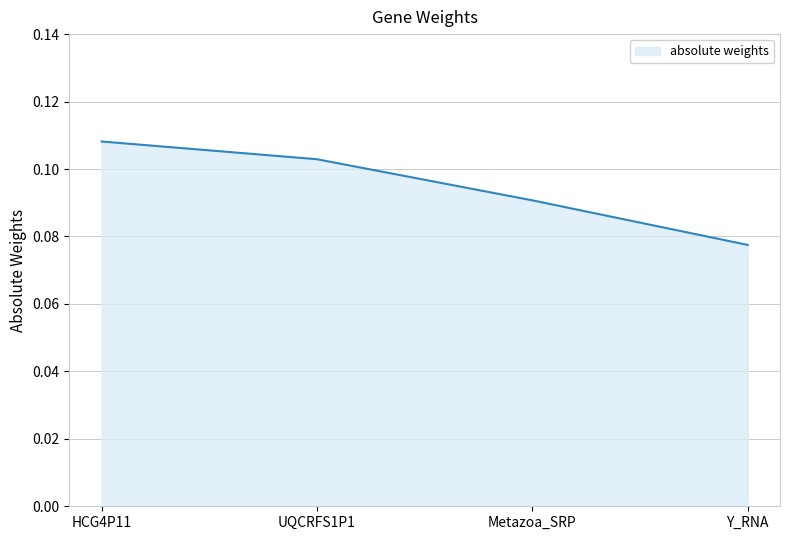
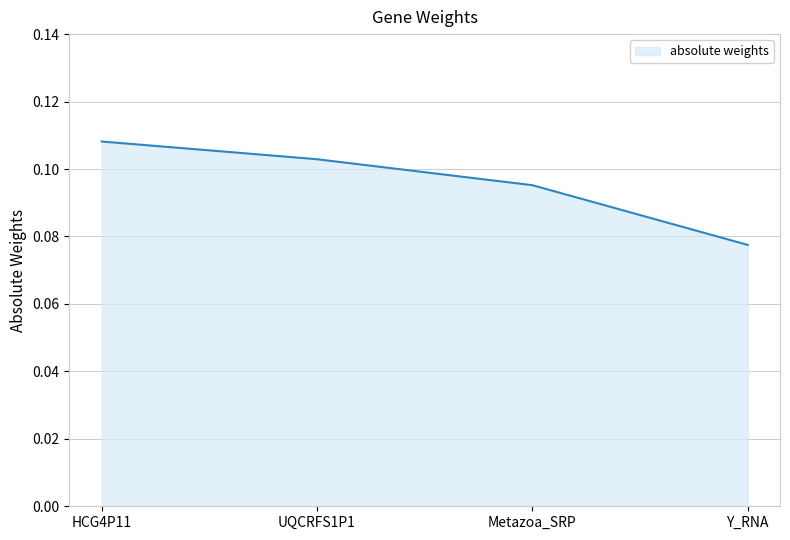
Metazoa_SRP: 0.091 -> 0.095
